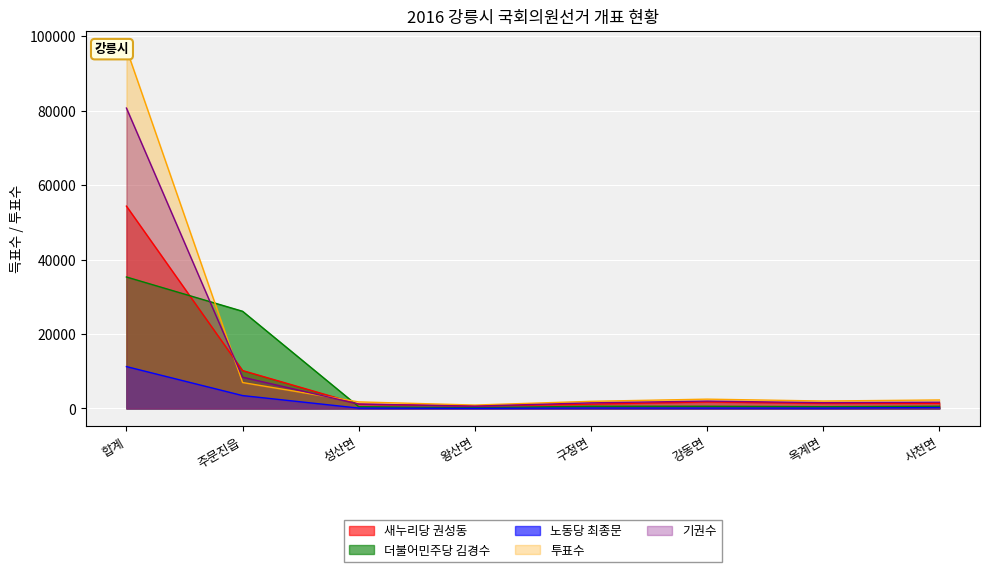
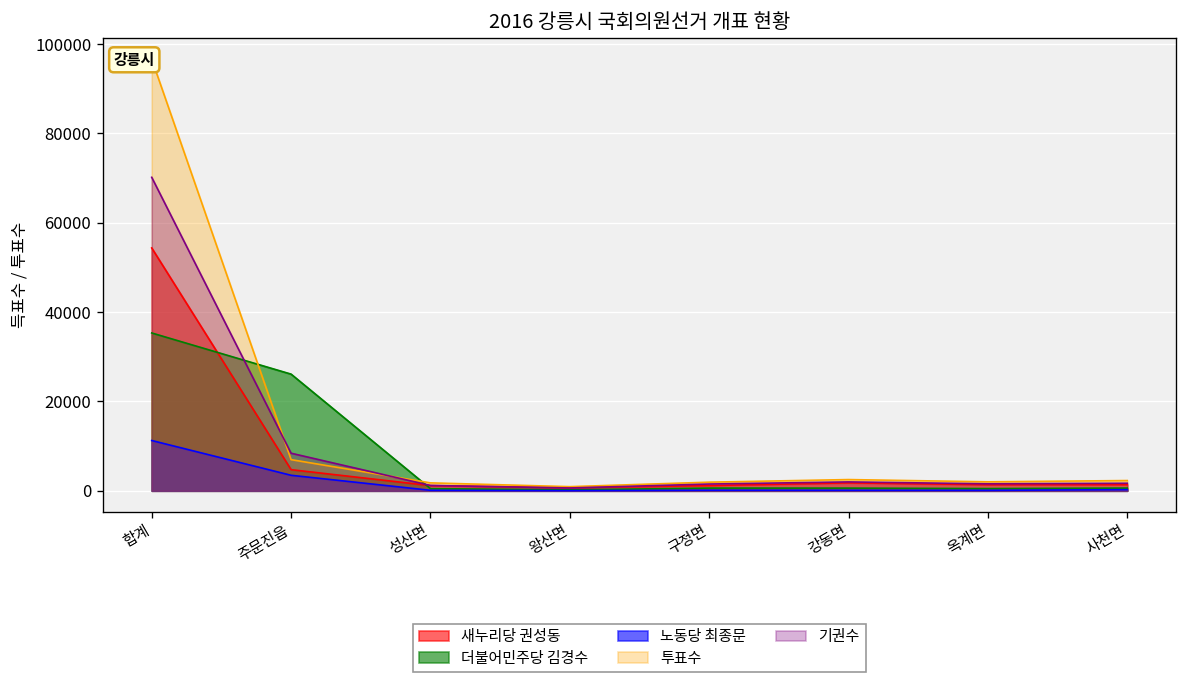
기권수, 합계: 81000 -> 70000
새누리당 권성동, 주문진읍: 10000 -> 5000
